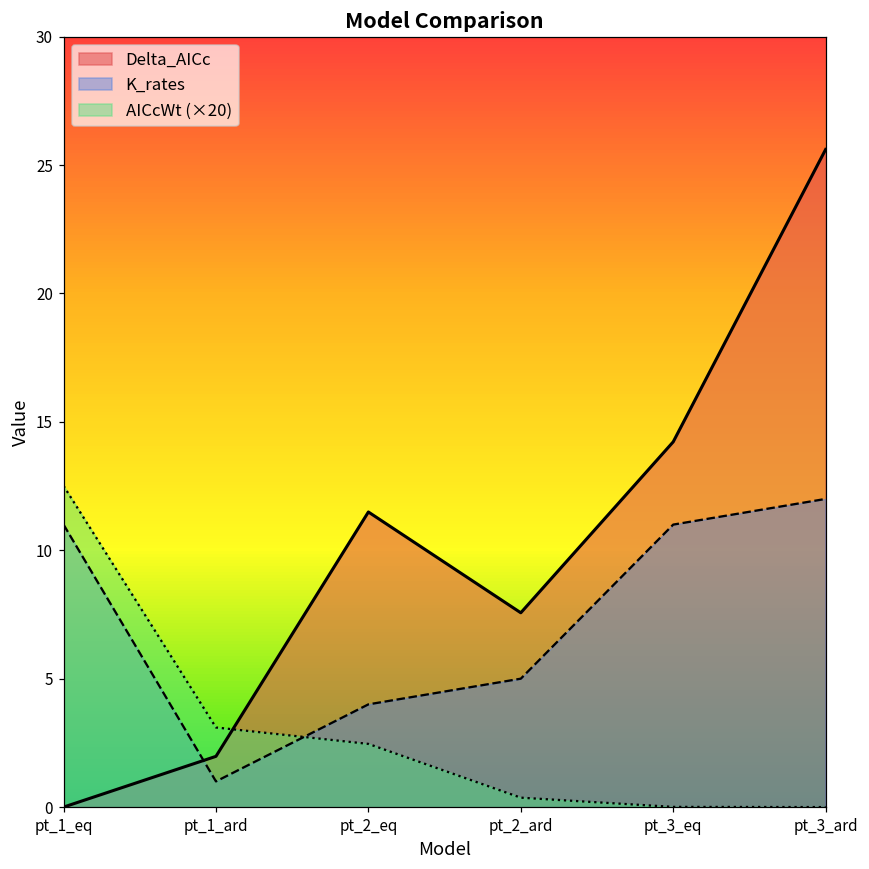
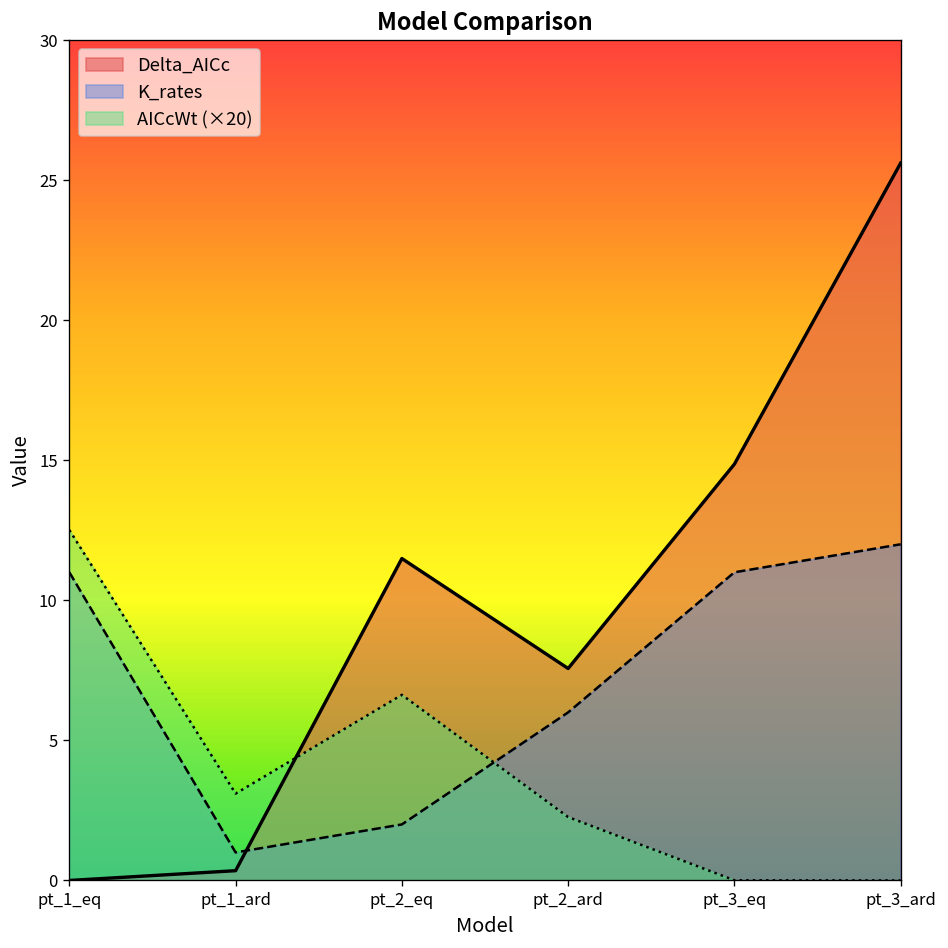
Delta_AICc, pt_1_ard: 2.0 -> 0.3
K_rates, pt_2_eq: 4 -> 2
AICcWt (×20), pt_2_eq: 2.5 -> 6.6
K_rates, pt_2_ard: 5 -> 6
AICcWt (×20), pt_2_ard: 0.4 -> 2.3
Delta_AICc, pt_3_eq: 14.2 -> 14.9
